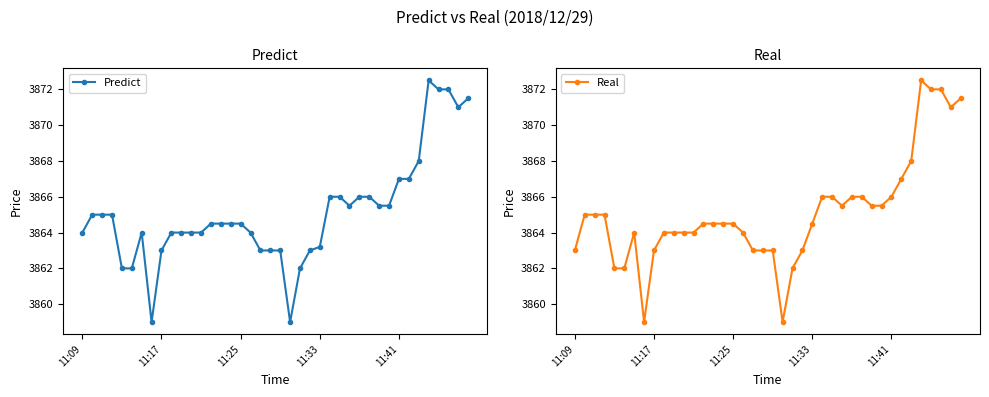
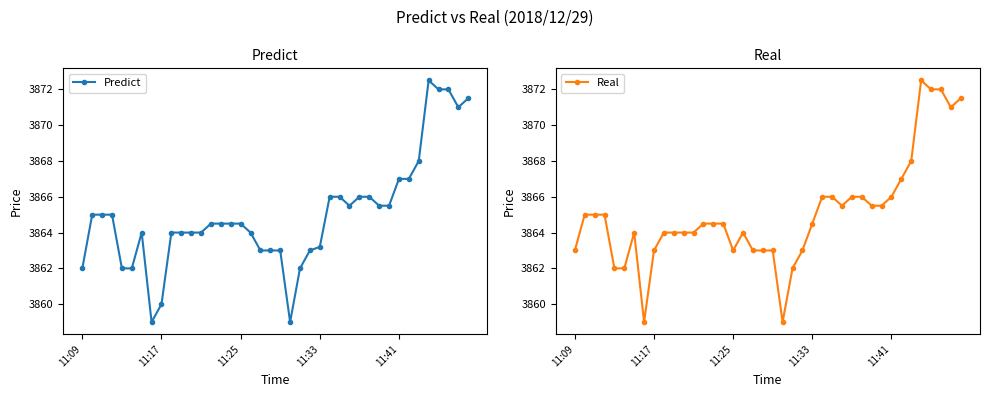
Predict, 11:09: 3864 -> 3862
Predict, 11:17: 3863 -> 3860
Real, 11:25: 3864.5 -> 3863.0
